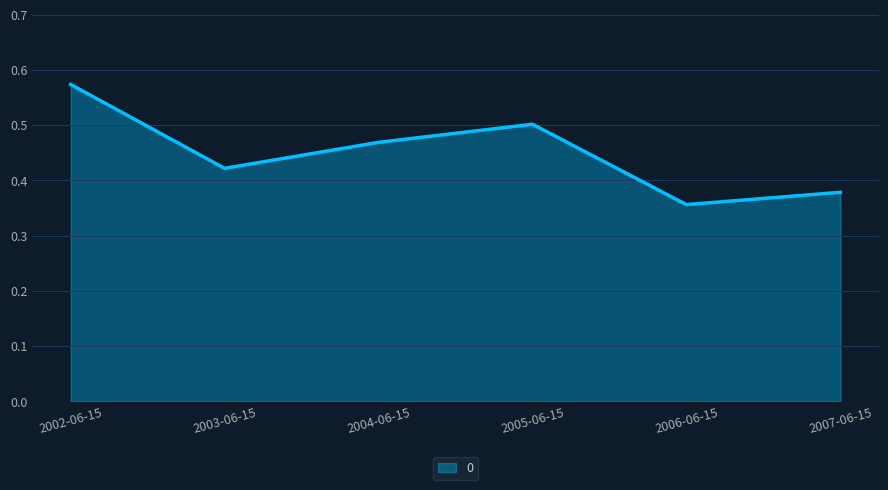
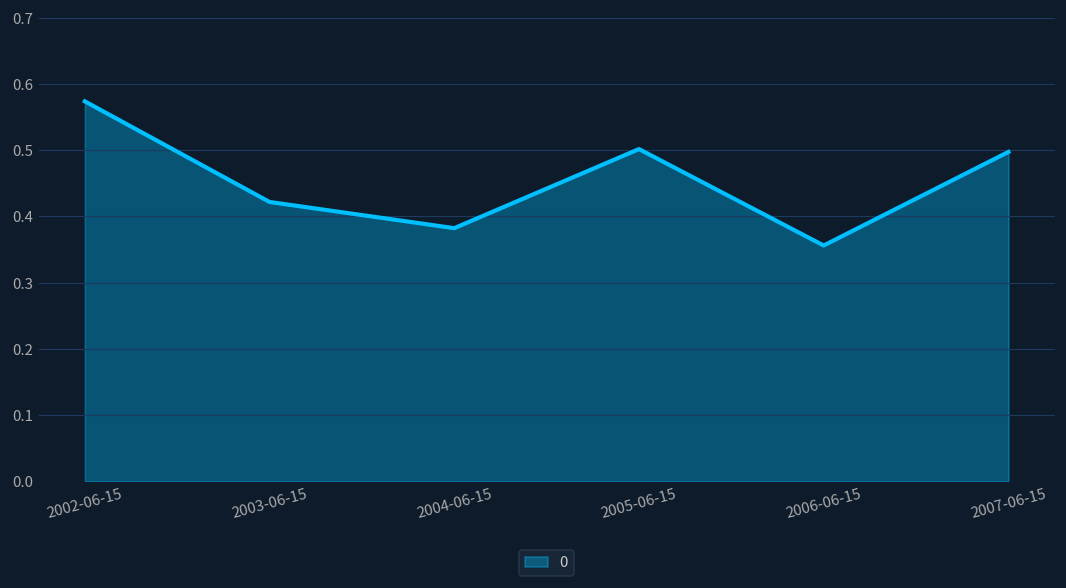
2004-06-15: 0.47 -> 0.38
2007-06-15: 0.38 -> 0.50
